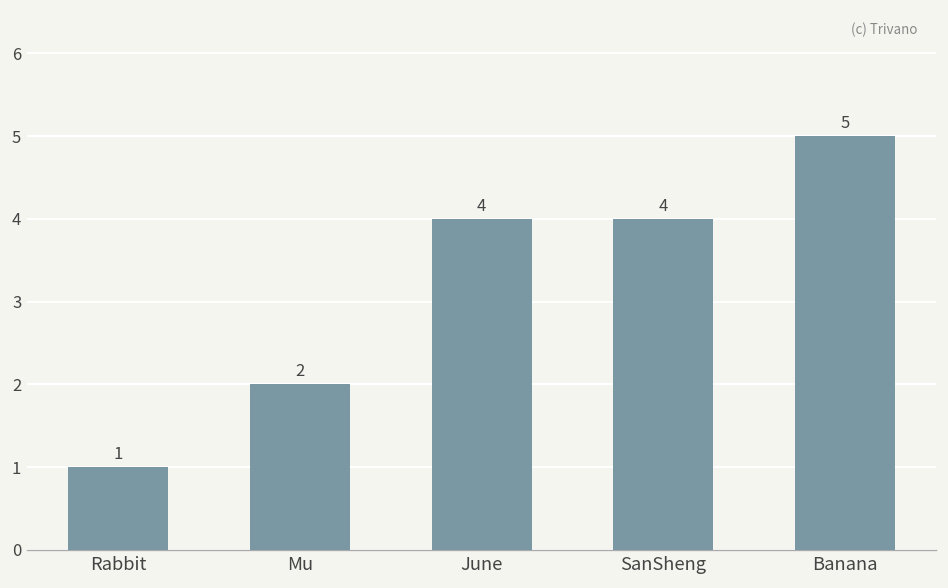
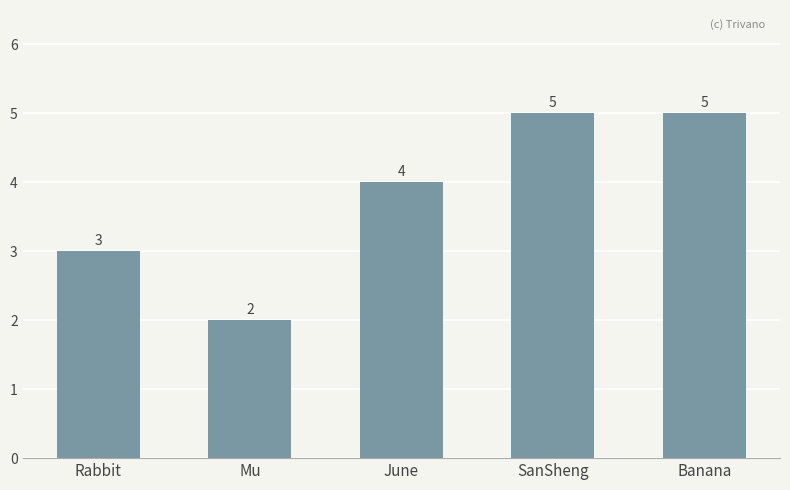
Rabbit: 1 -> 3
SanSheng: 4 -> 5
